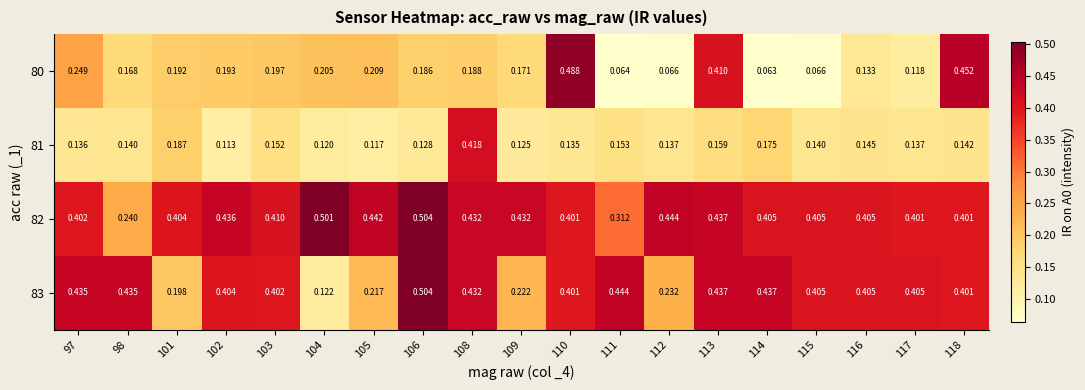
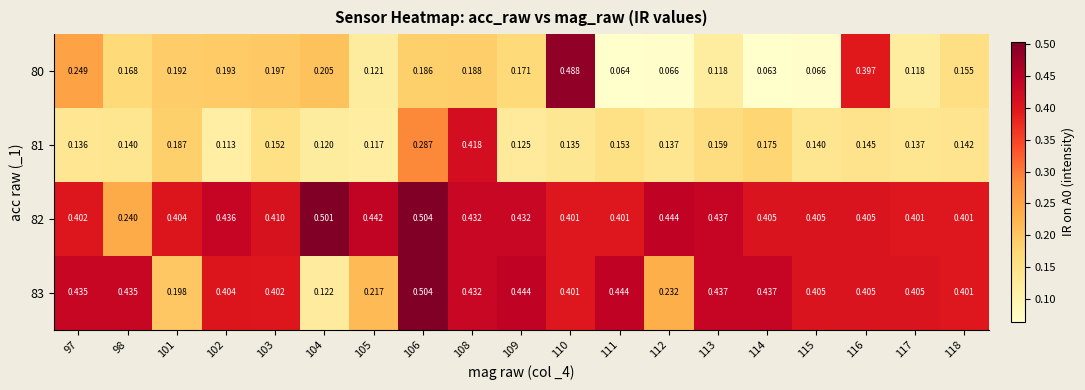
80, 105: 0.209 -> 0.121
80, 113: 0.410 -> 0.118
80, 116: 0.133 -> 0.397
80, 118: 0.452 -> 0.155
81, 106: 0.128 -> 0.287
82, 111: 0.312 -> 0.401
83, 109: 0.222 -> 0.444
